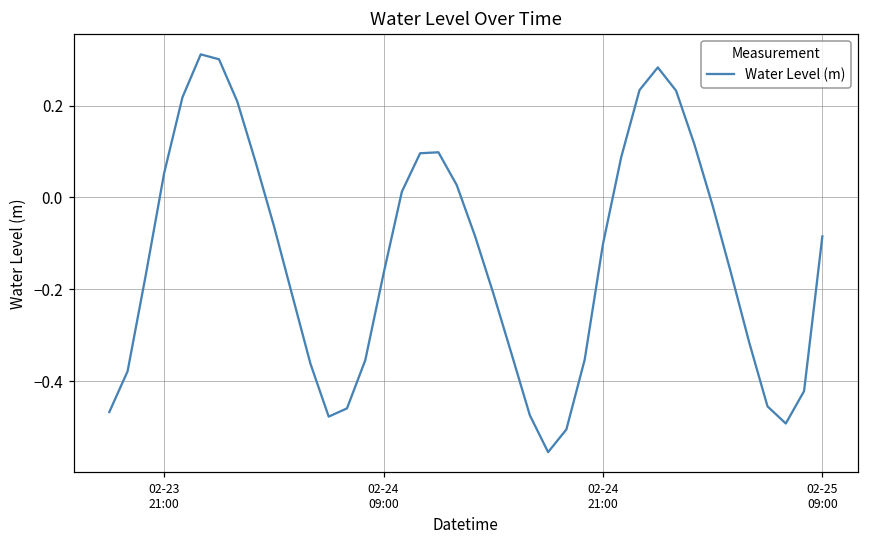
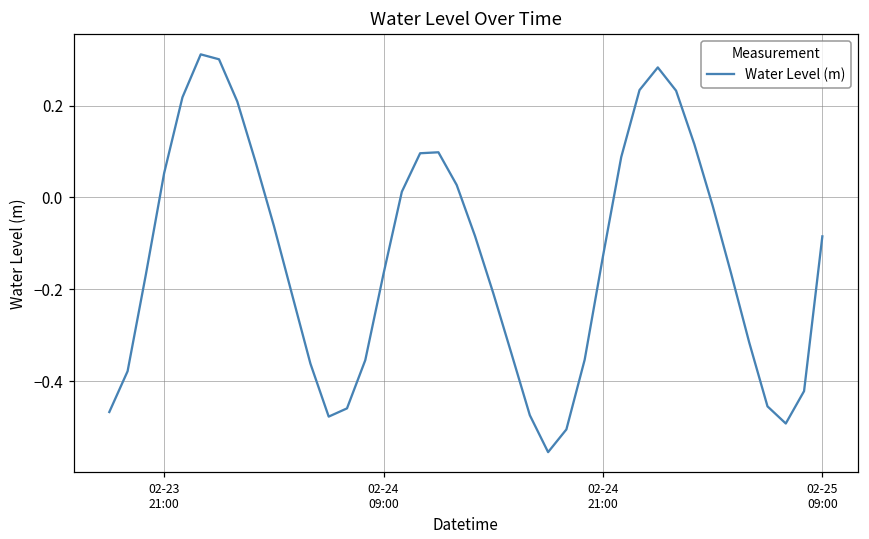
02-24 21:00: -0.10 -> -0.13
